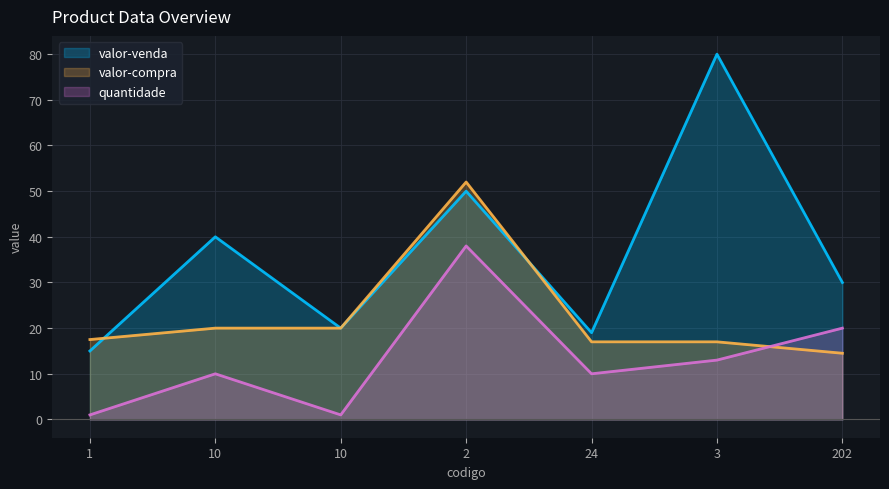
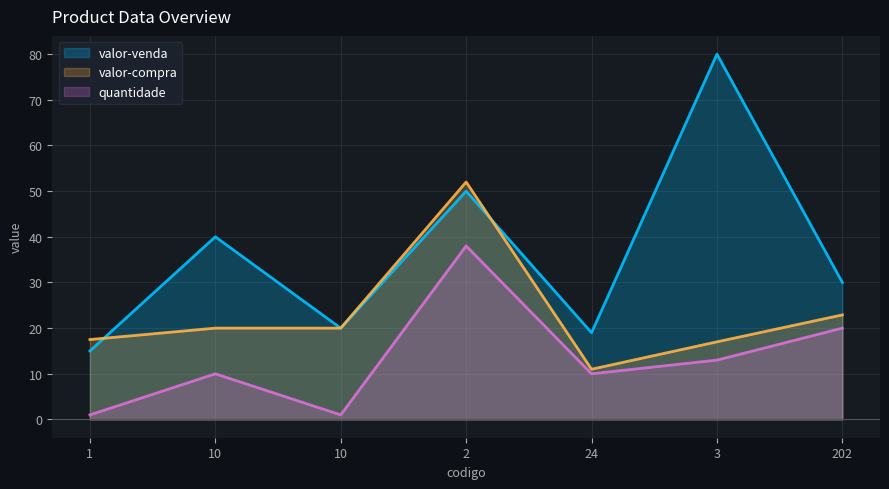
valor-compra, 24: 17 -> 11
valor-compra, 202: 15 -> 23
